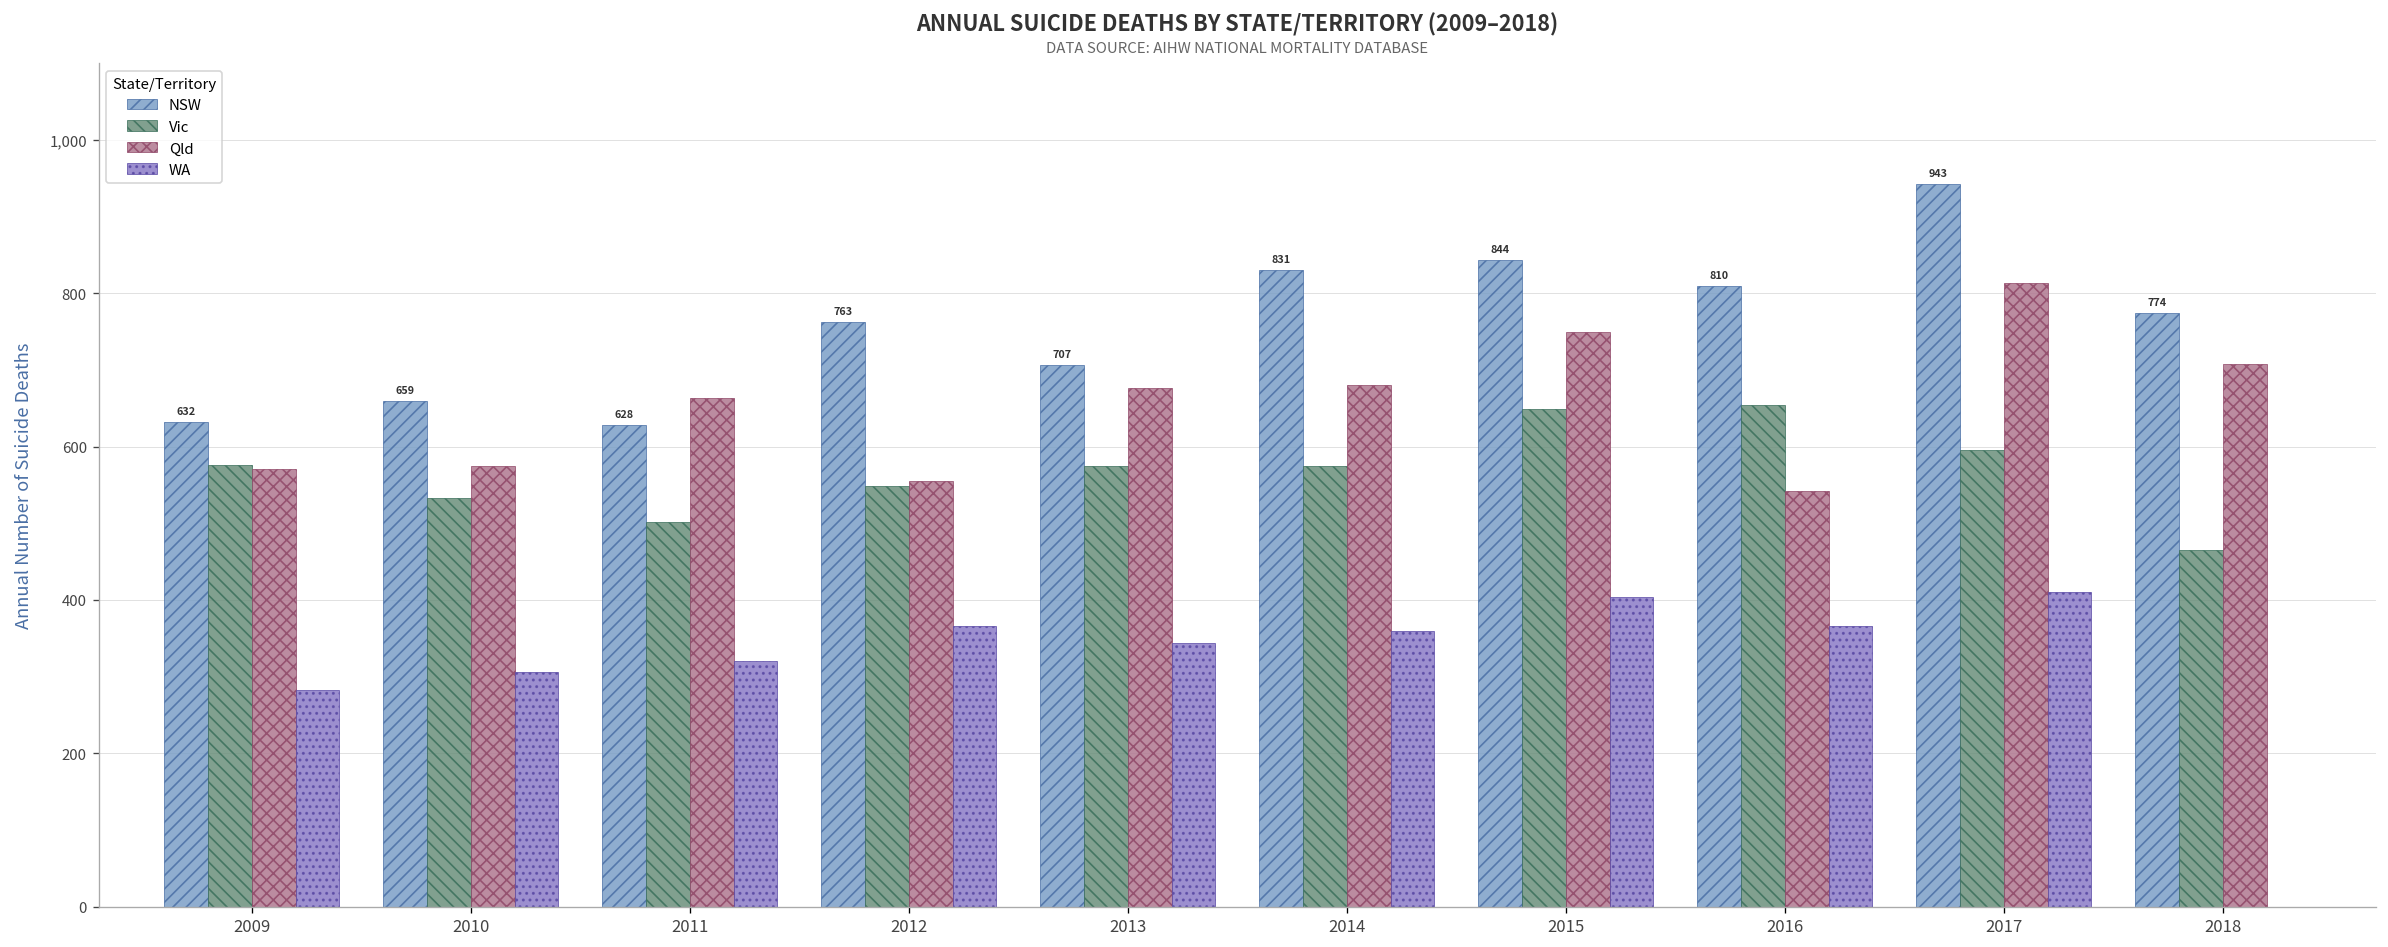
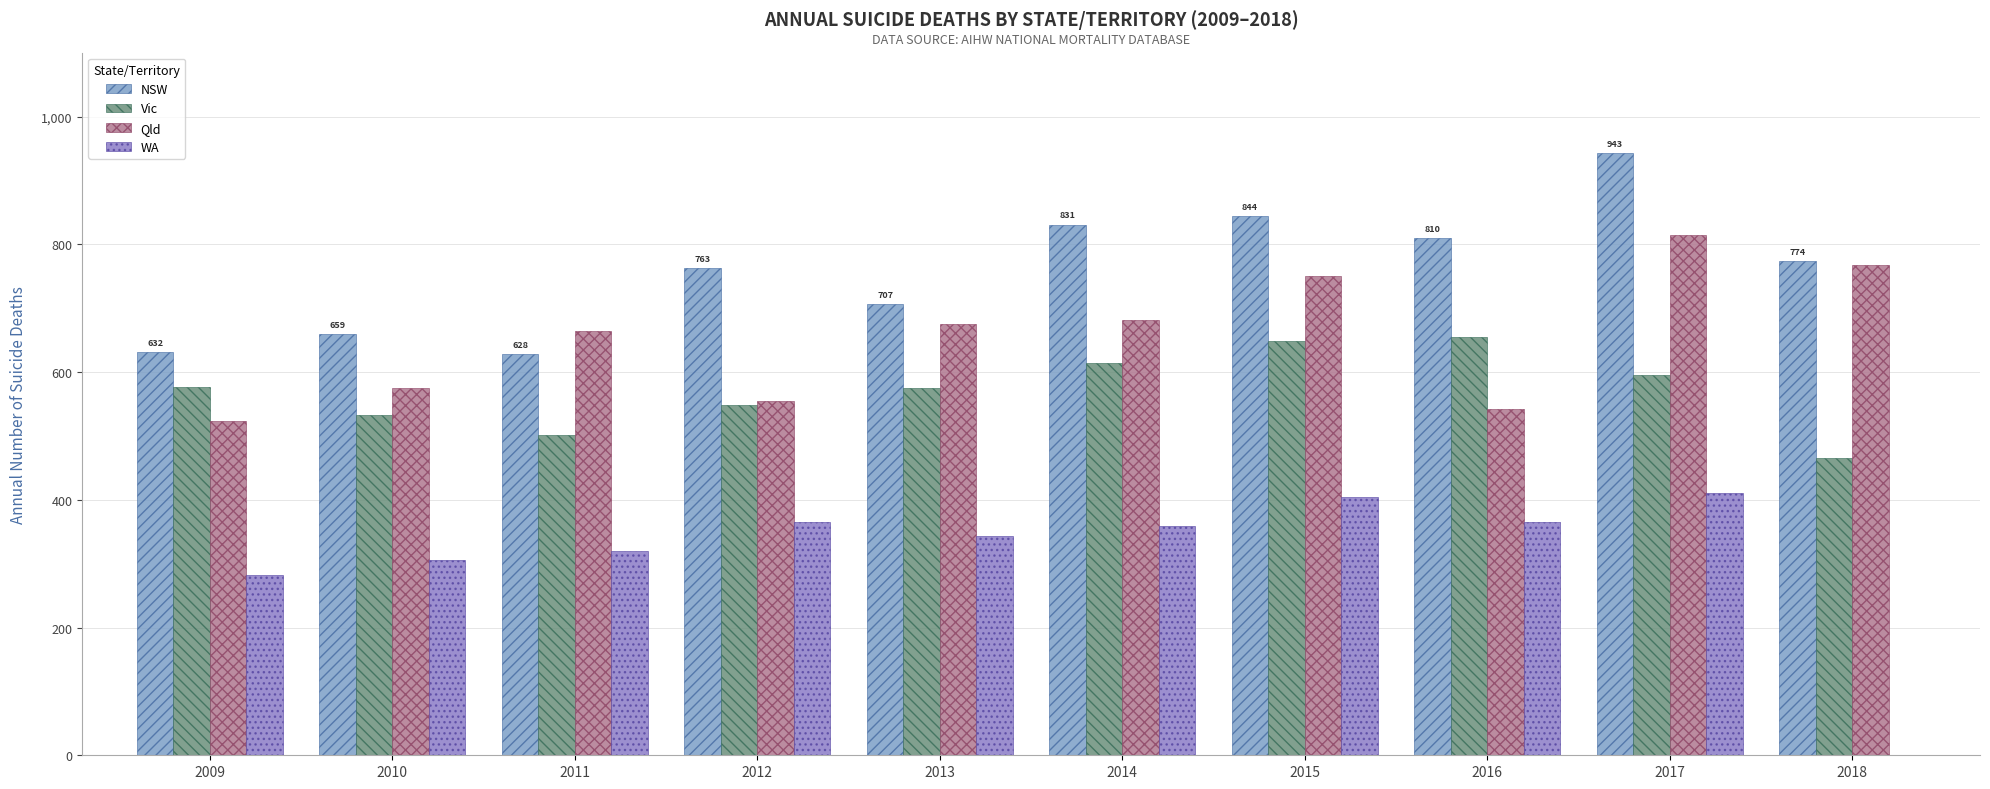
Qld, 2009: 570 -> 520
Vic, 2014: 580 -> 610
Qld, 2018: 710 -> 770
